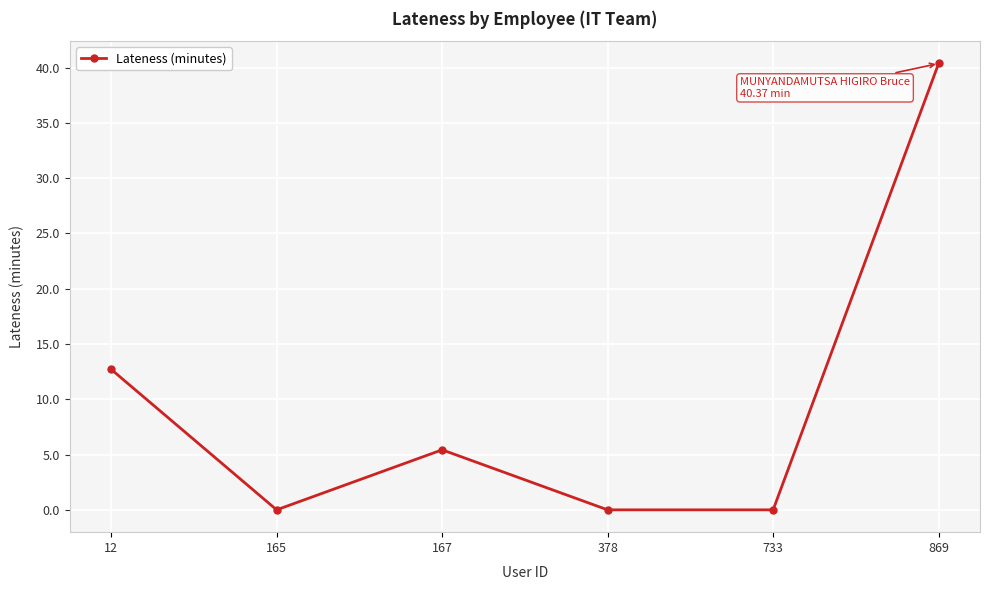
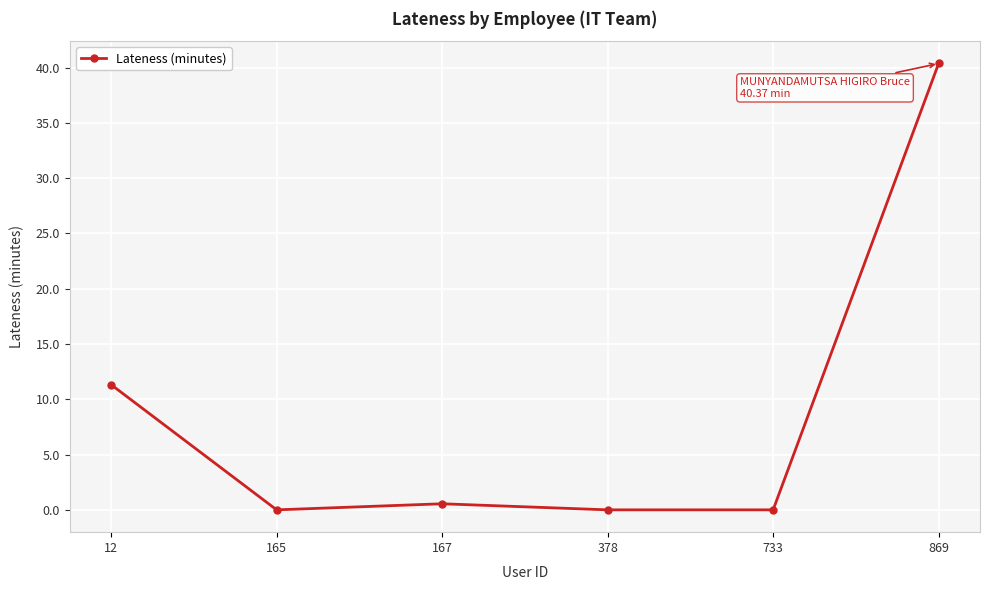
12: 12.7 -> 11.3
167: 5.4 -> 0.6
